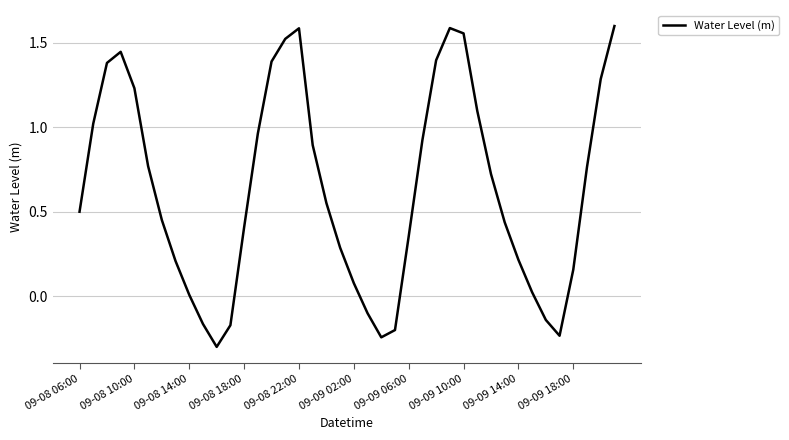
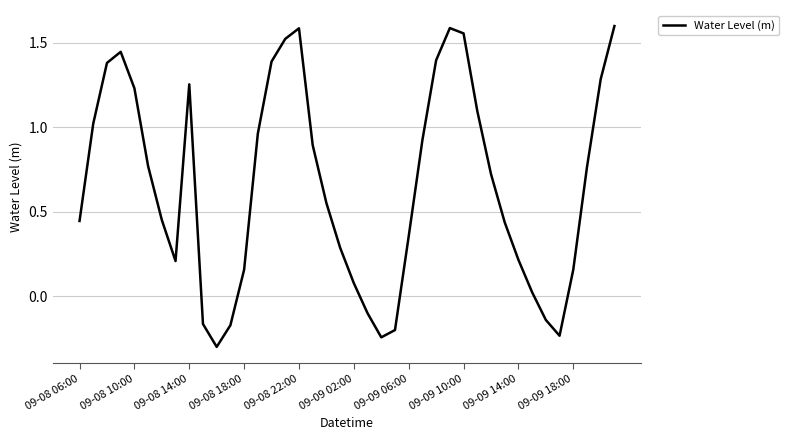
09-08 06:00: 0.50 -> 0.45
09-08 14:00: 0.01 -> 1.25
09-08 18:00: 0.41 -> 0.16
